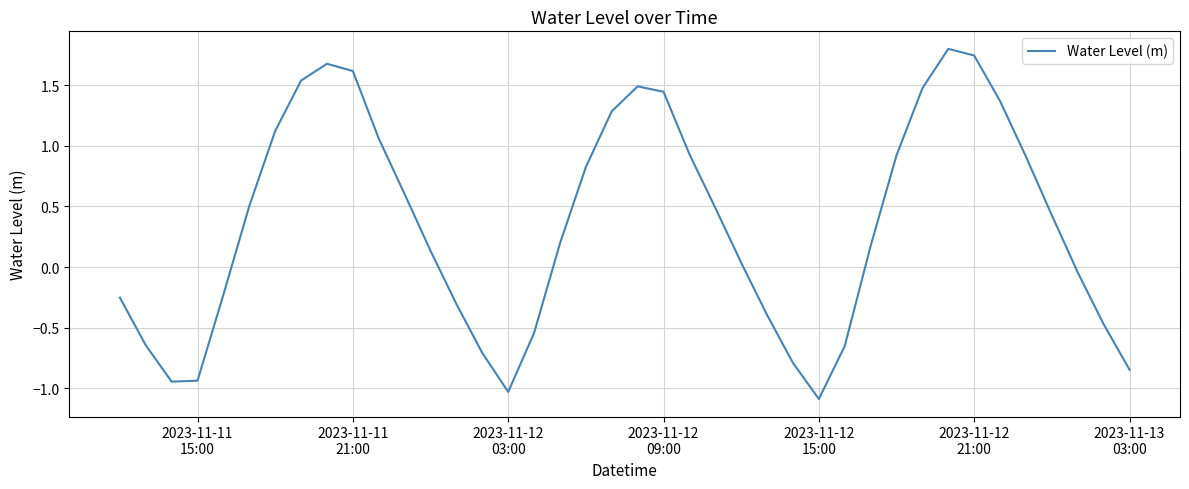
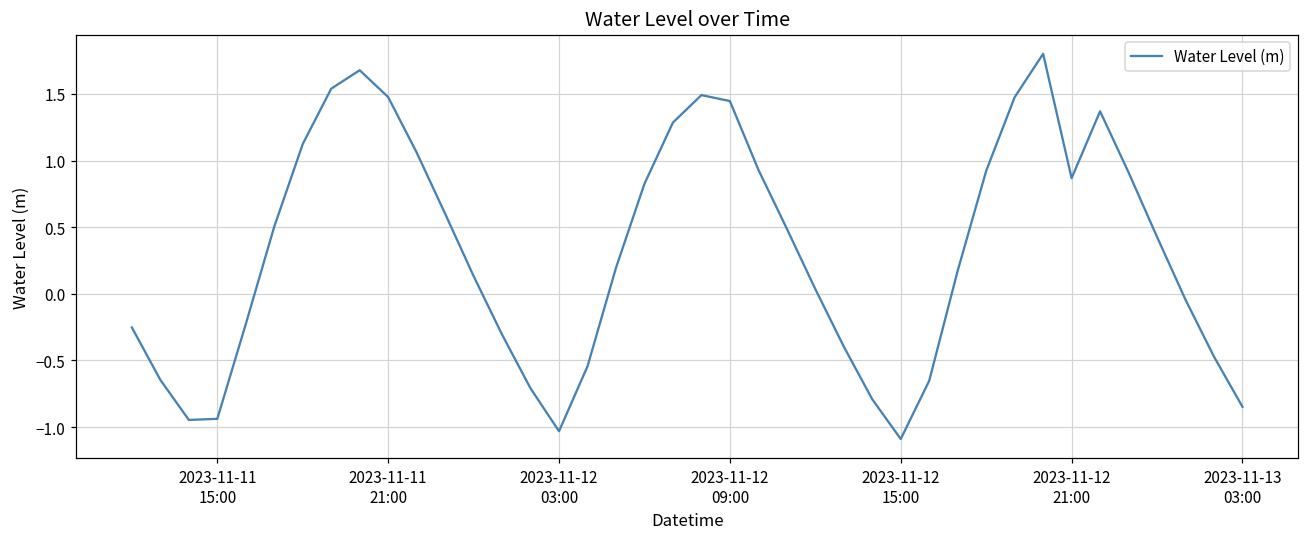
2023-11-11 21:00: 1.62 -> 1.48
2023-11-12 21:00: 1.75 -> 0.87
